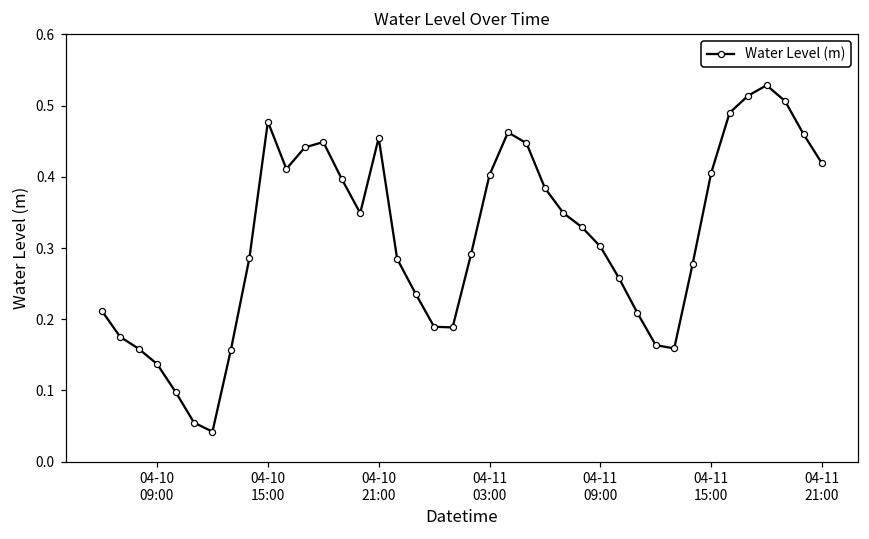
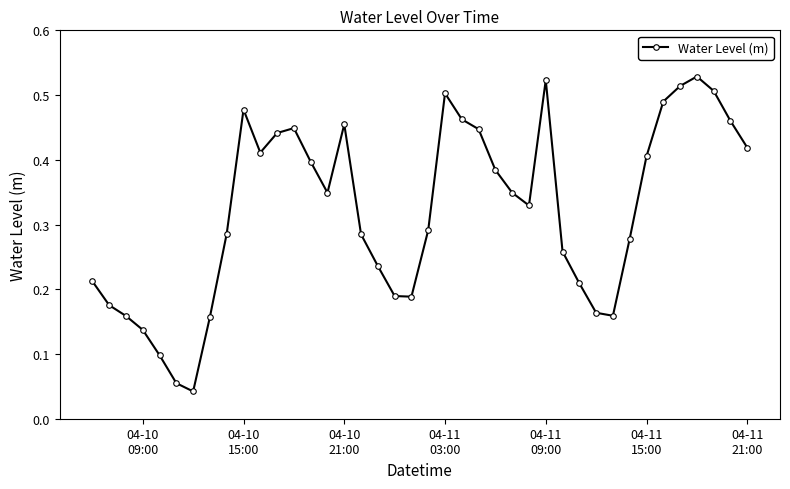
04-11 03:00: 0.40 -> 0.50
04-11 09:00: 0.30 -> 0.52
